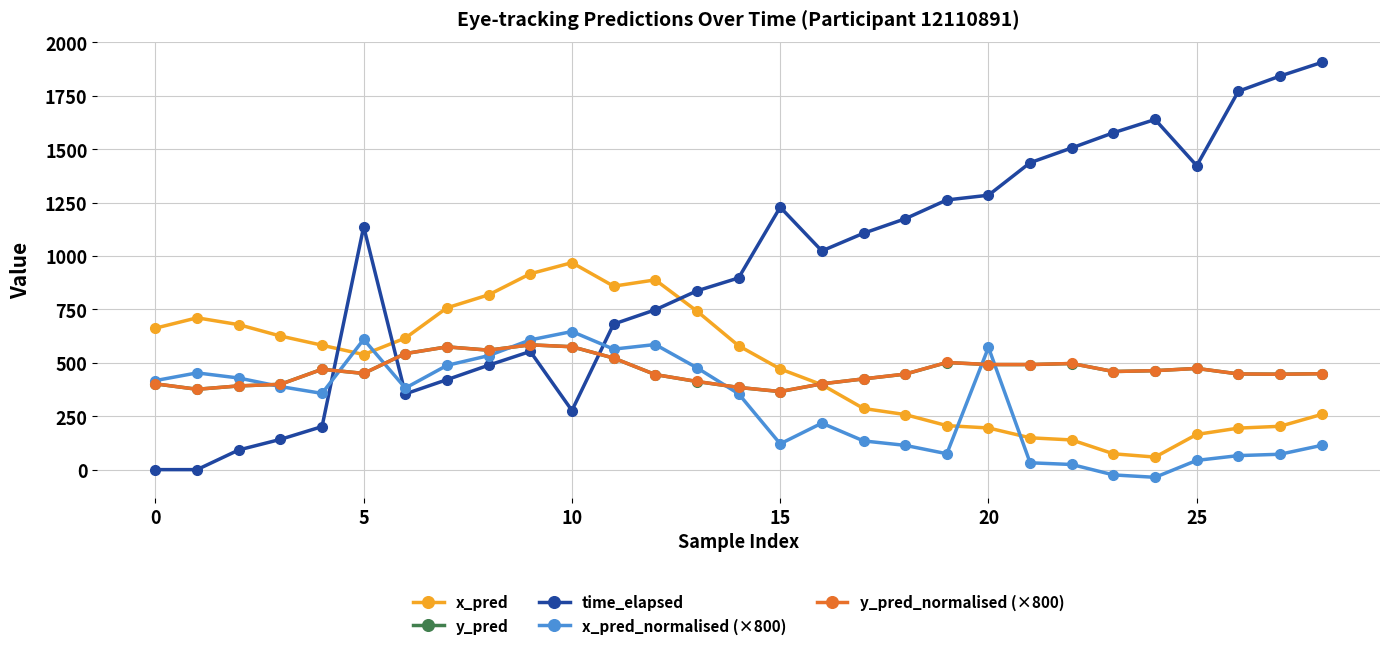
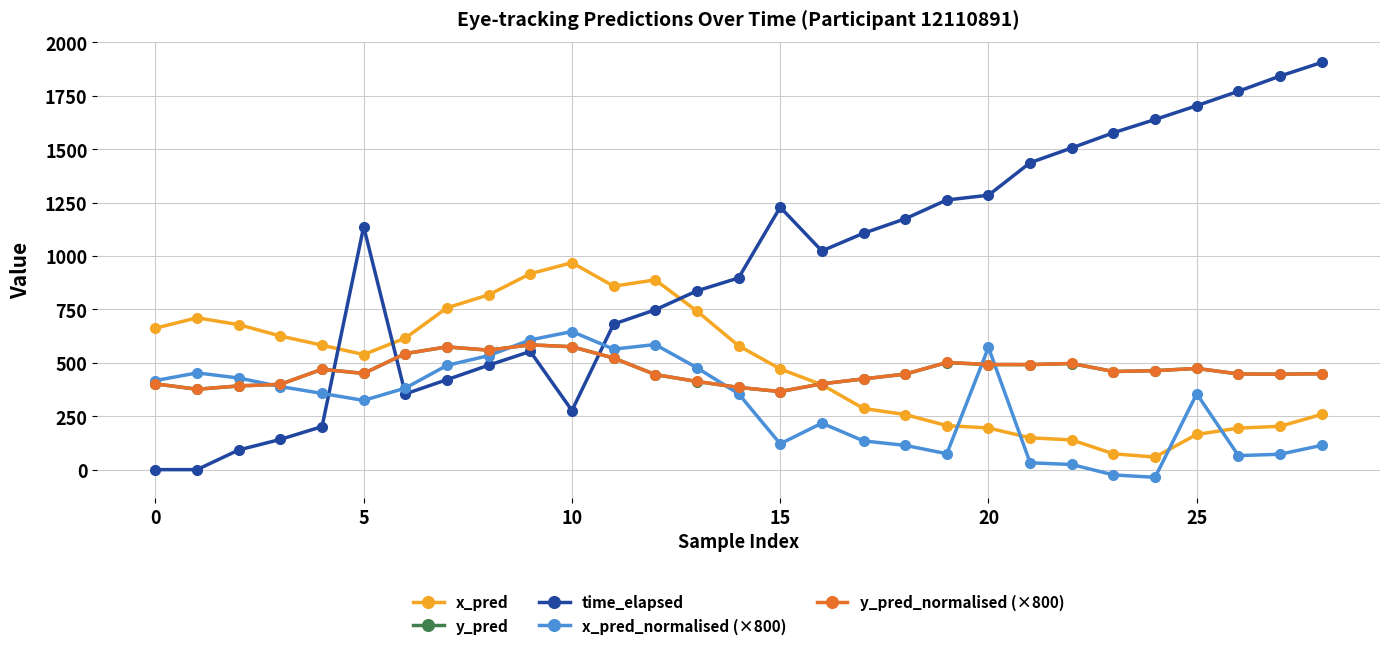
x_pred_normalised (×800), 5: 610 -> 320
time_elapsed, 25: 1420 -> 1700
x_pred_normalised (×800), 25: 40 -> 360
